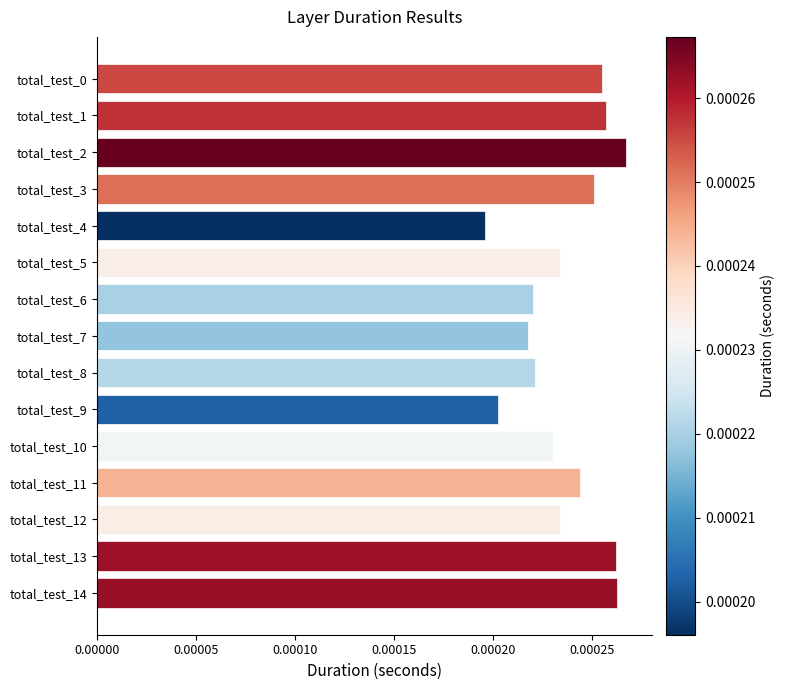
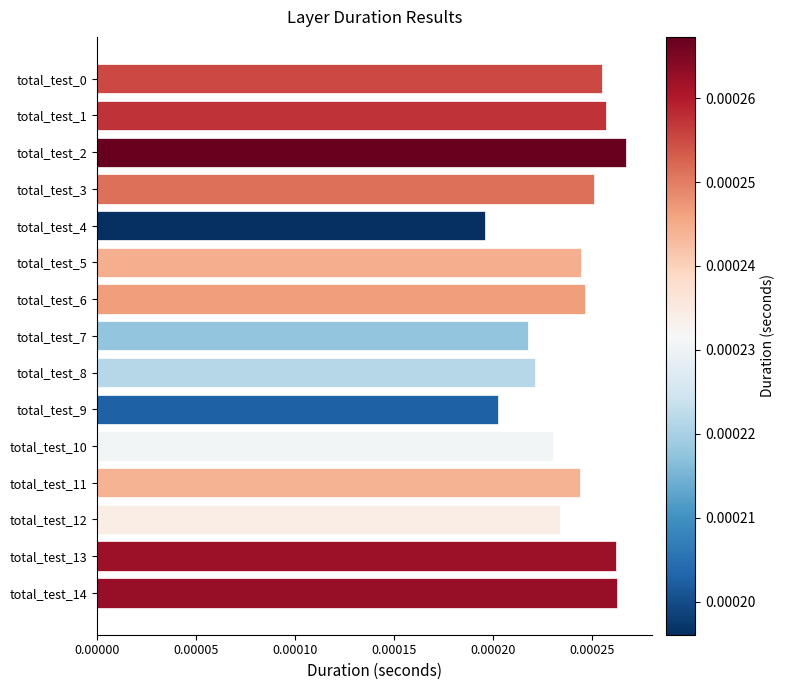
total_test_5: 0.000234 -> 0.000245
total_test_6: 0.000220 -> 0.000247
